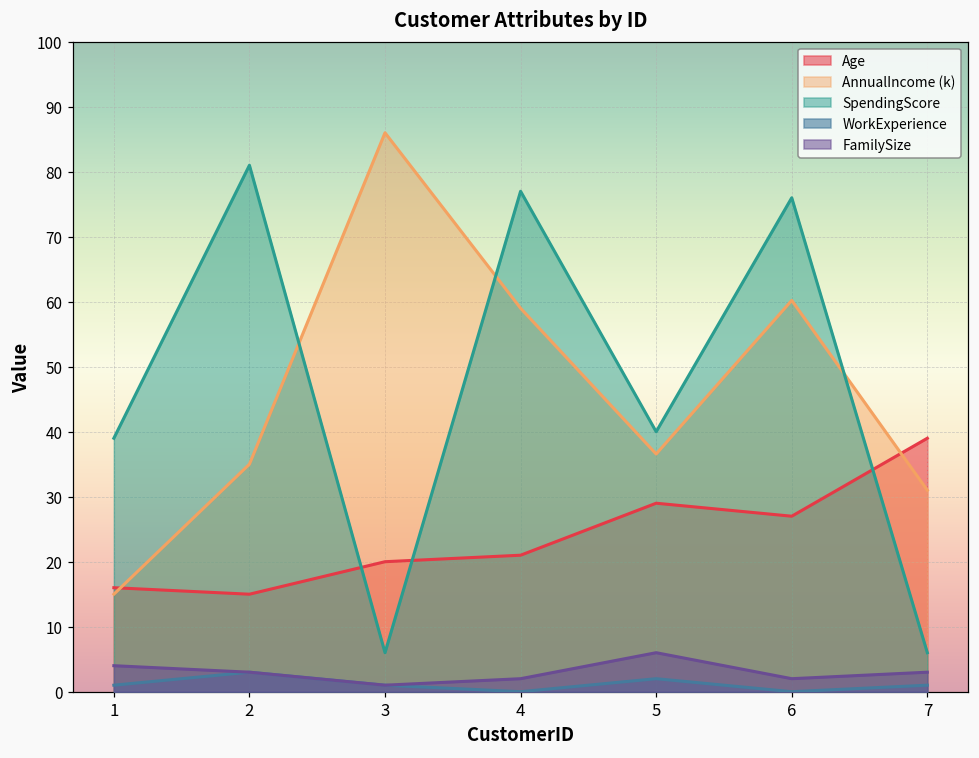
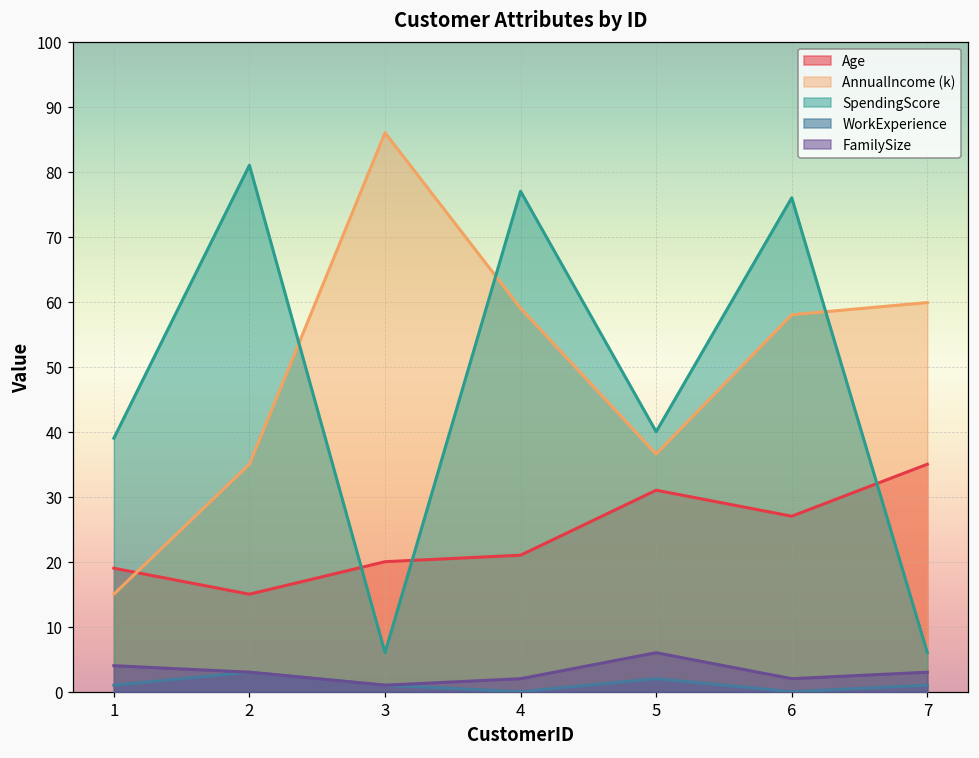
Age, 1: 16 -> 19
Age, 5: 29 -> 31
AnnualIncome (k), 6: 60 -> 58
Age, 7: 39 -> 35
AnnualIncome (k), 7: 31 -> 60
